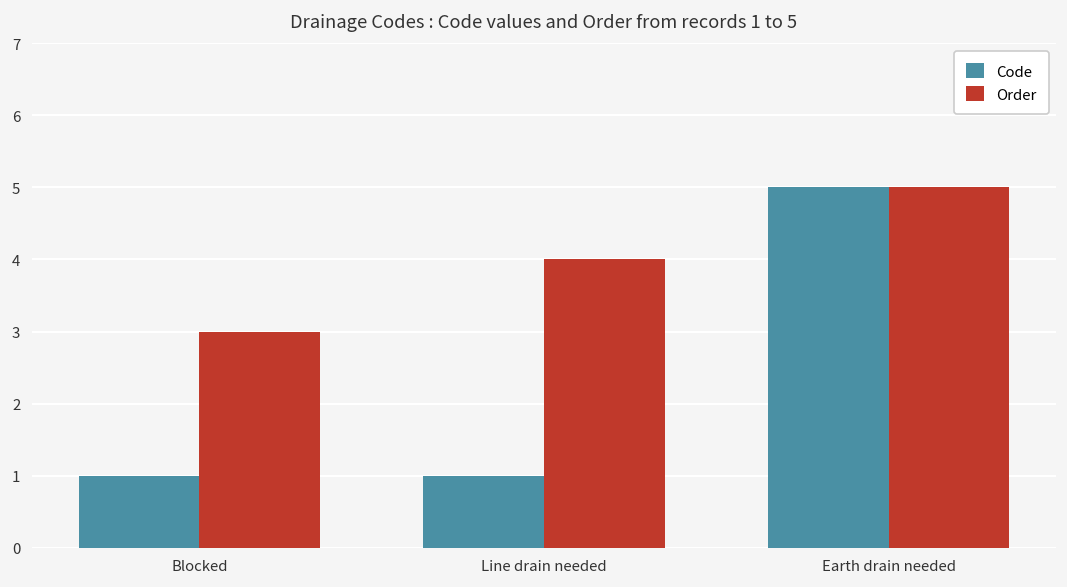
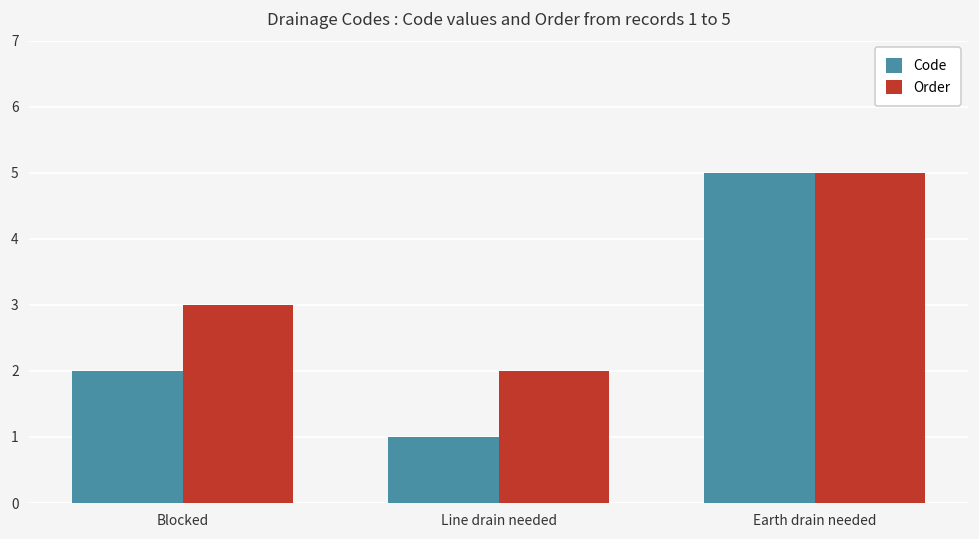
Code, Blocked: 1 -> 2
Order, Line drain needed: 4 -> 2
